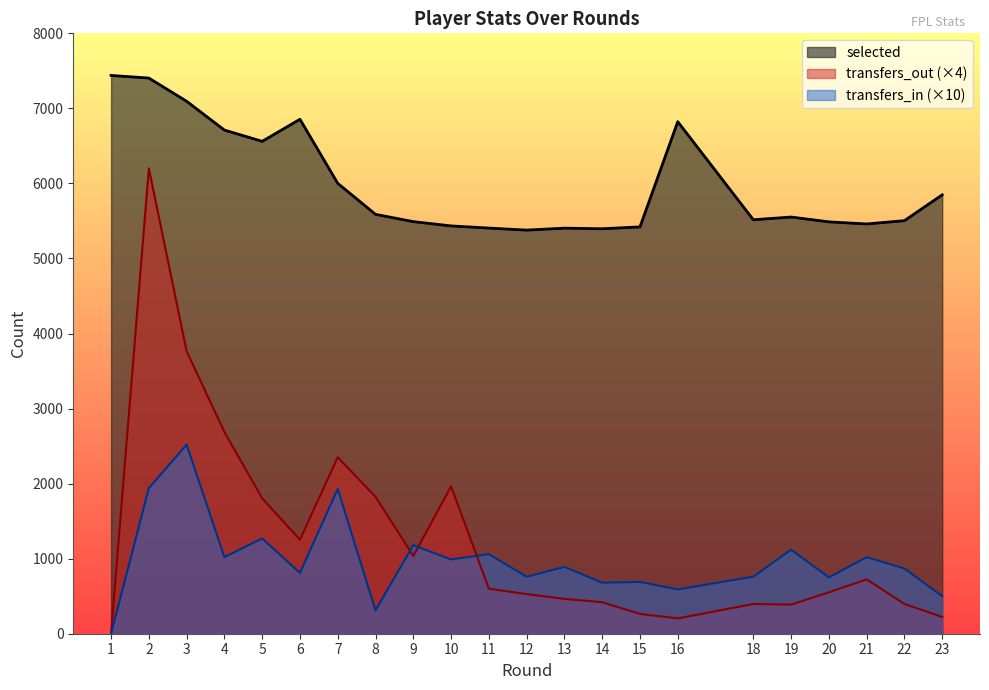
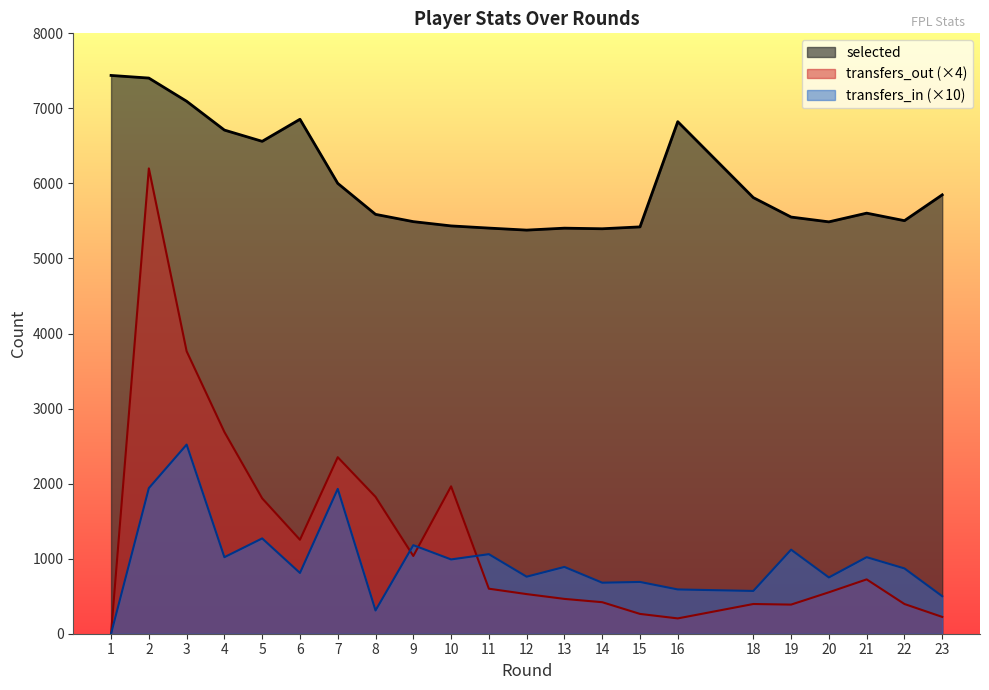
selected, 18: 5500 -> 5800
transfers_in (×10), 18: 800 -> 600
selected, 21: 5500 -> 5600
